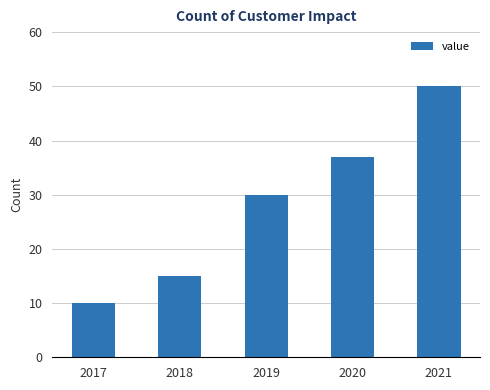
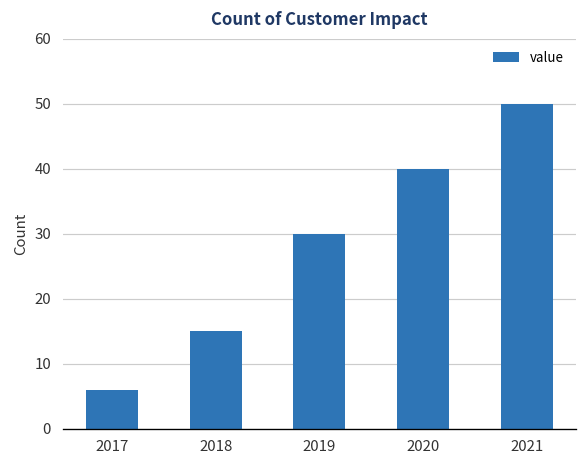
2017: 10 -> 6
2020: 37 -> 40
